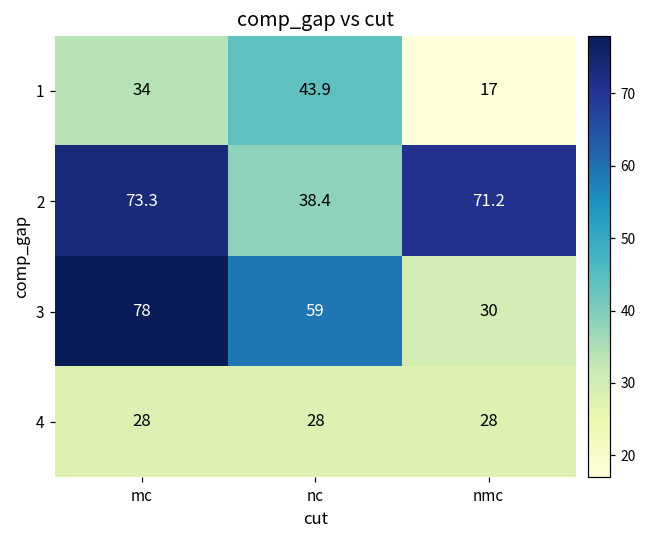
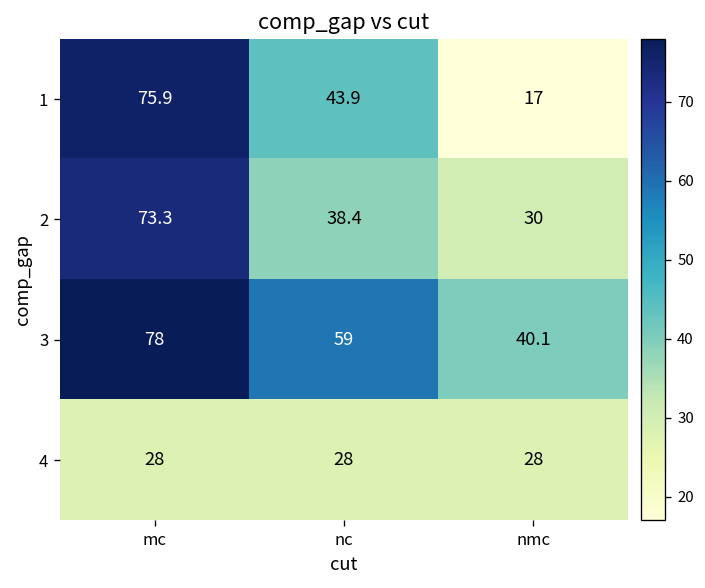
1, mc: 34 -> 75.9
2, nmc: 71.2 -> 30
3, nmc: 30 -> 40.1
